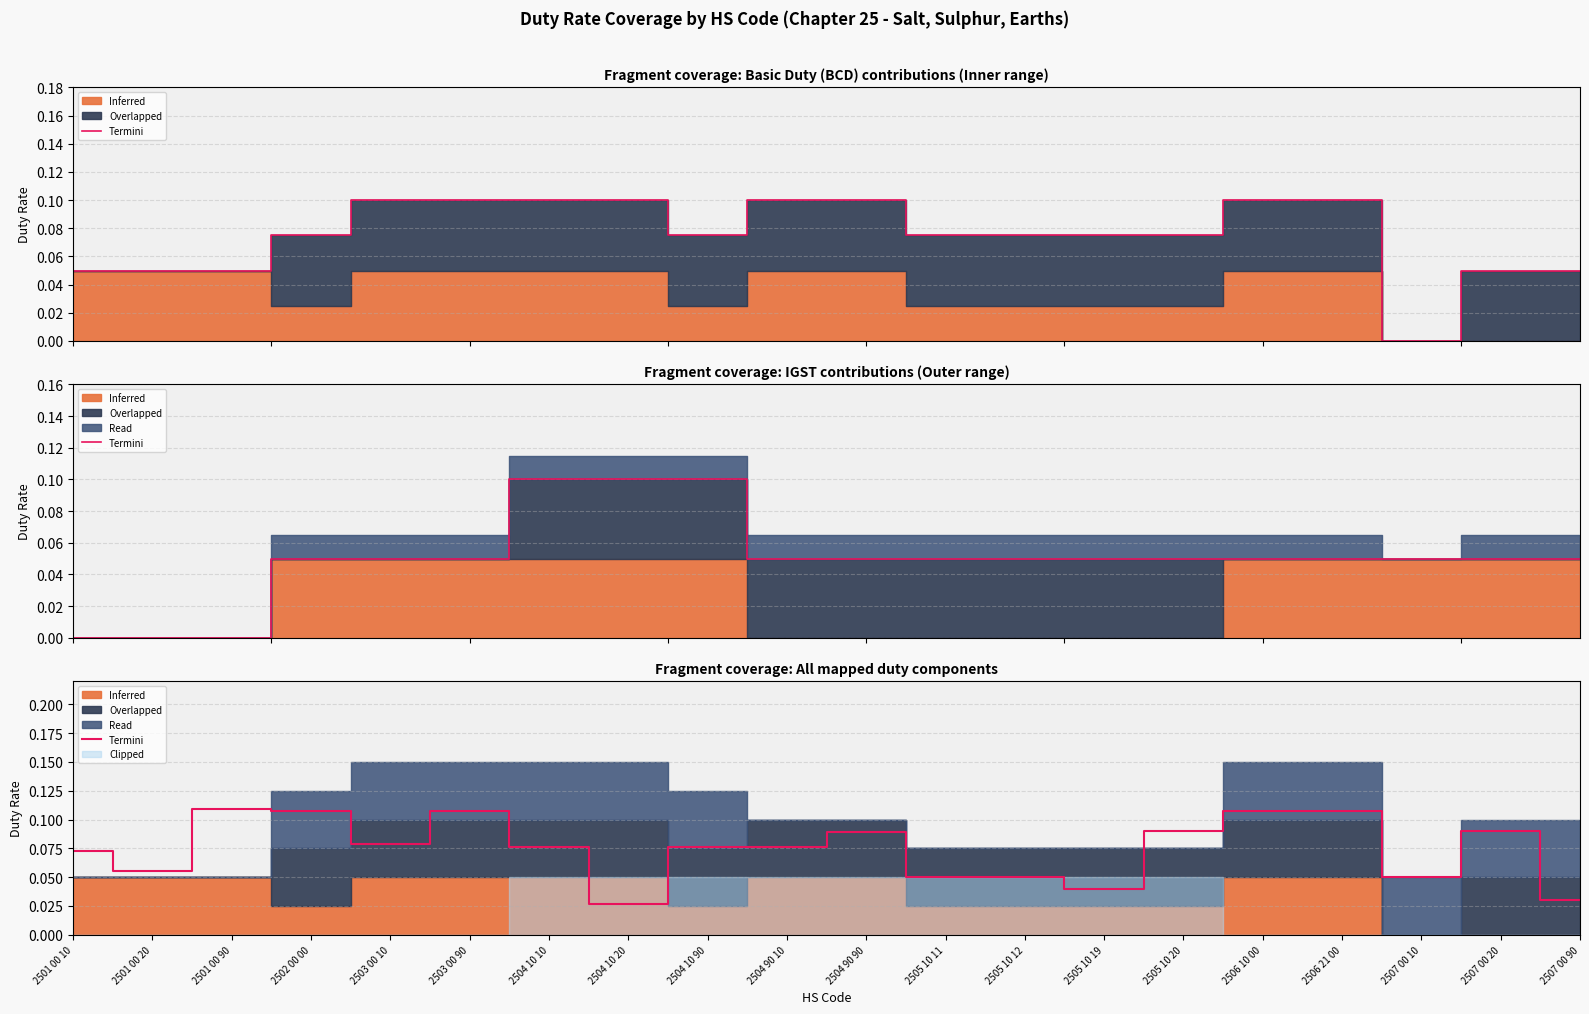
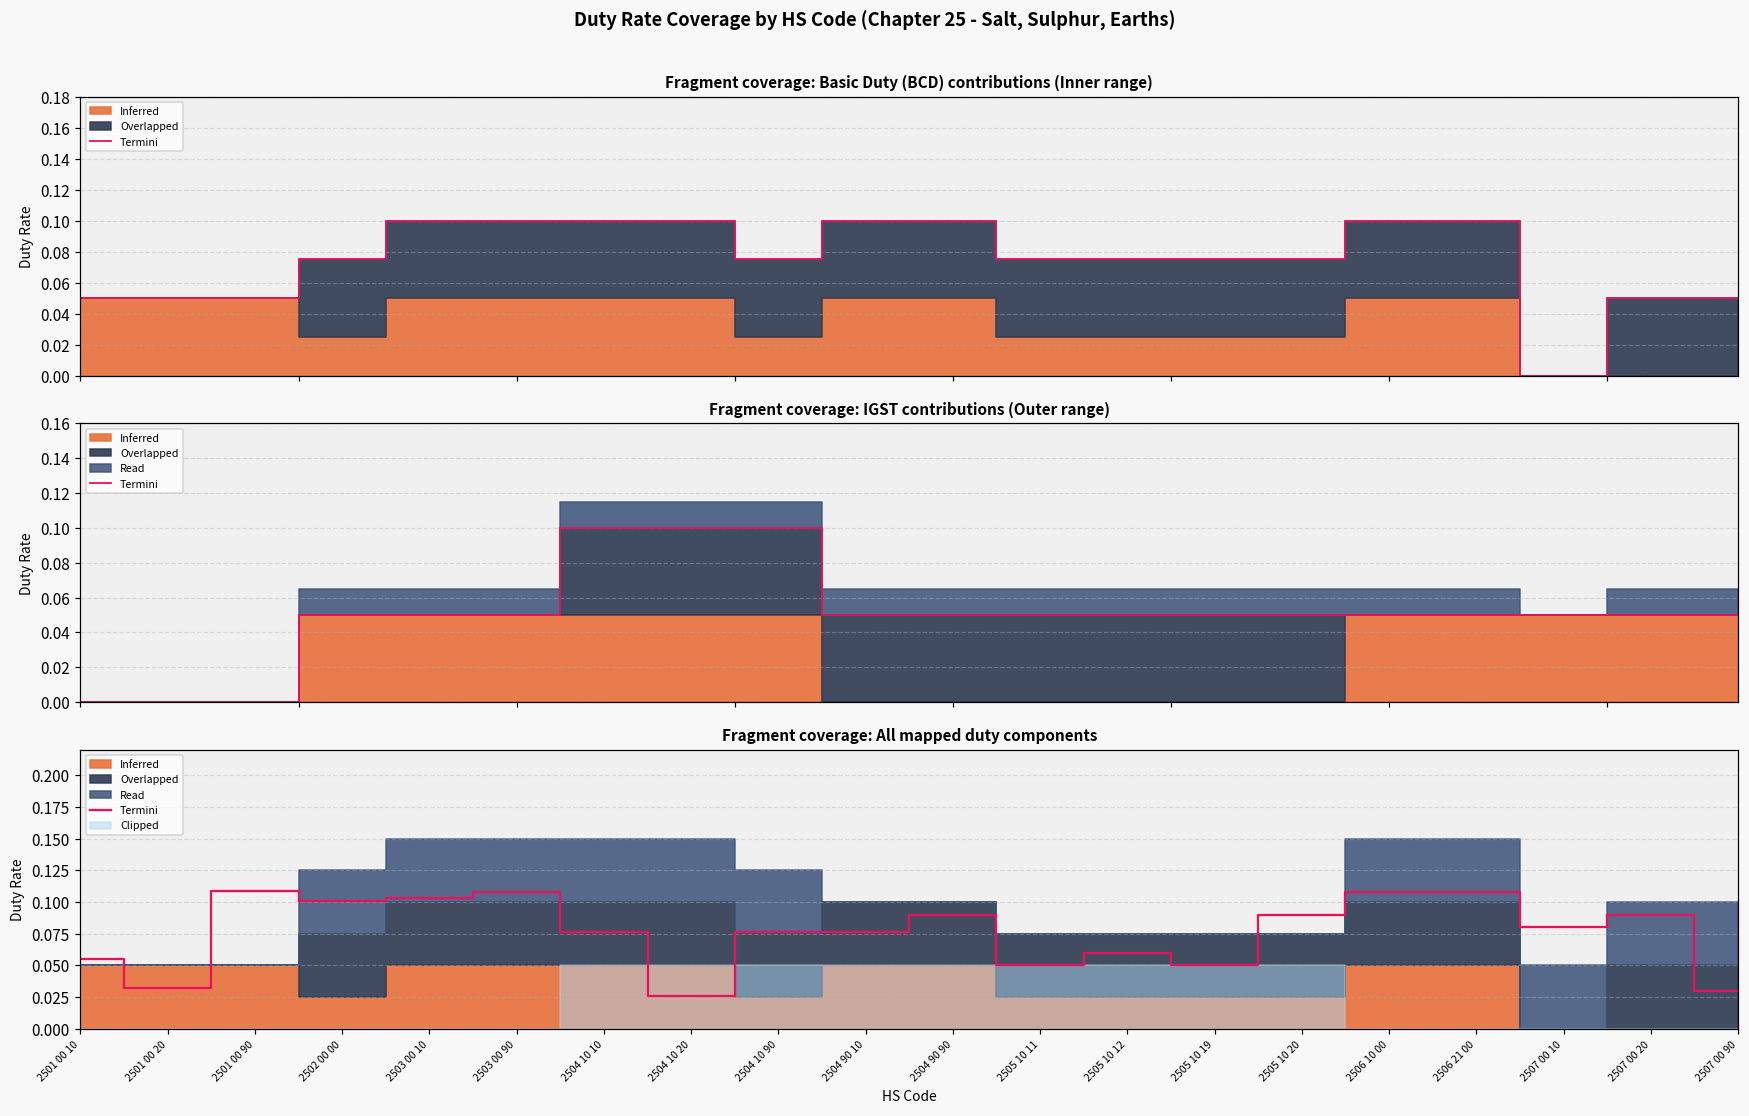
Fragment coverage: All mapped duty components, Termini, 2501 00 10: 0.073 -> 0.055
Fragment coverage: All mapped duty components, Termini, 2501 00 20: 0.055 -> 0.032
Fragment coverage: All mapped duty components, Termini, 2502 00 00: 0.108 -> 0.101
Fragment coverage: All mapped duty components, Termini, 2503 00 10: 0.079 -> 0.103
Fragment coverage: All mapped duty components, Termini, 2505 10 12: 0.05 -> 0.06
Fragment coverage: All mapped duty components, Termini, 2505 10 19: 0.04 -> 0.05
Fragment coverage: All mapped duty components, Termini, 2507 00 10: 0.05 -> 0.08
